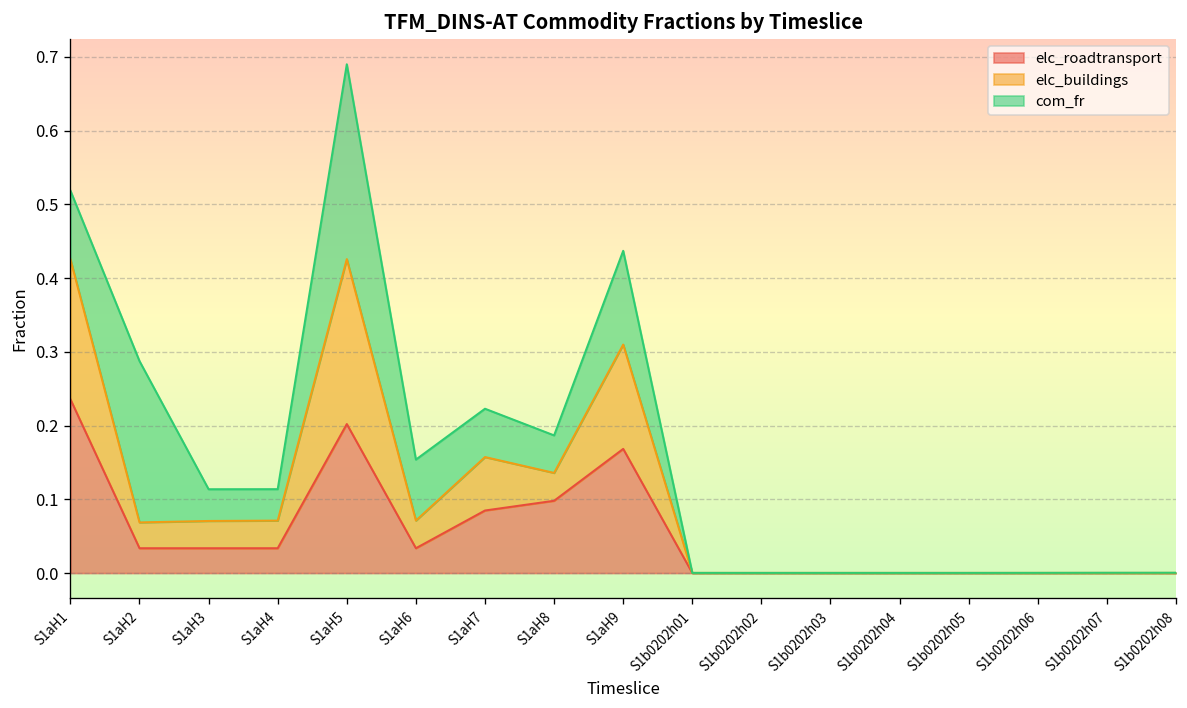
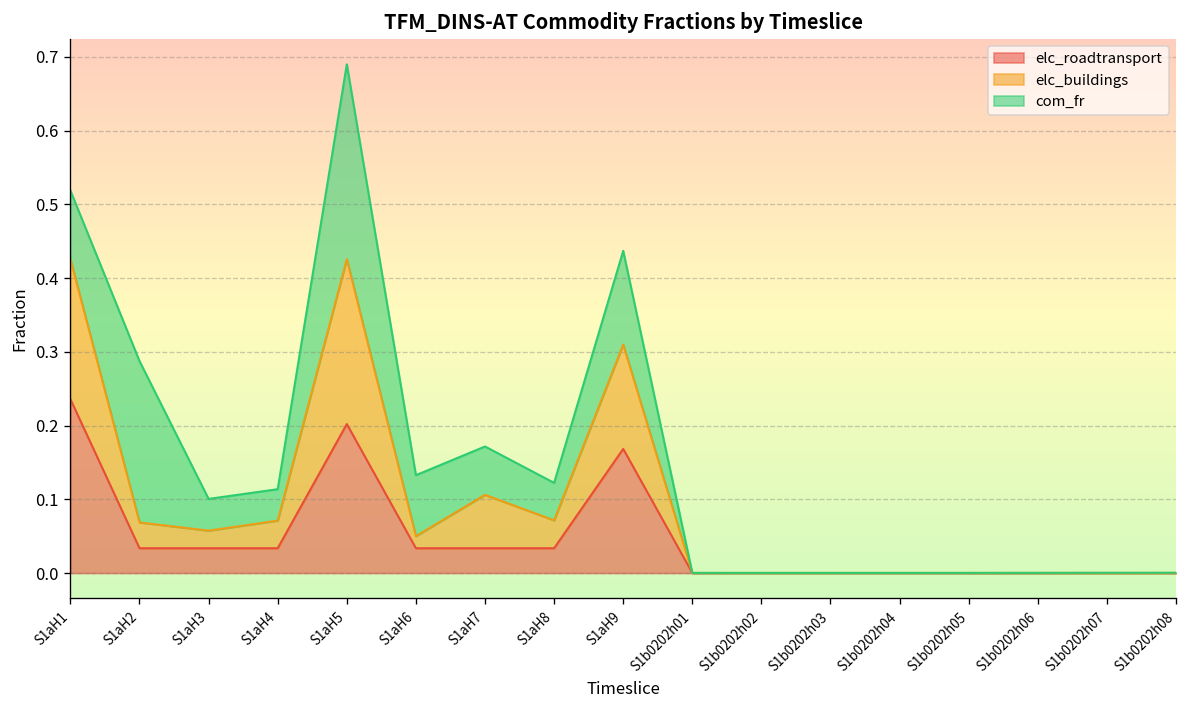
elc_buildings, S1aH3: 0.04 -> 0.02
elc_buildings, S1aH6: 0.04 -> 0.02
elc_roadtransport, S1aH7: 0.08 -> 0.03
elc_roadtransport, S1aH8: 0.10 -> 0.03
